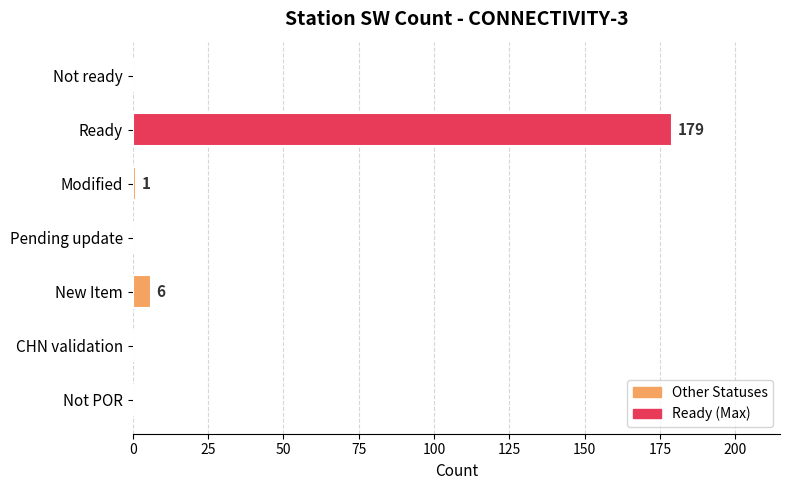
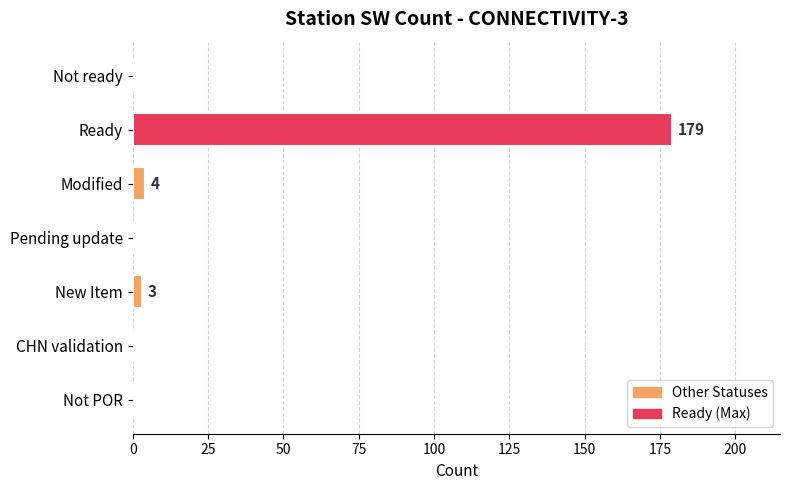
Modified: 1 -> 4
New Item: 6 -> 3
